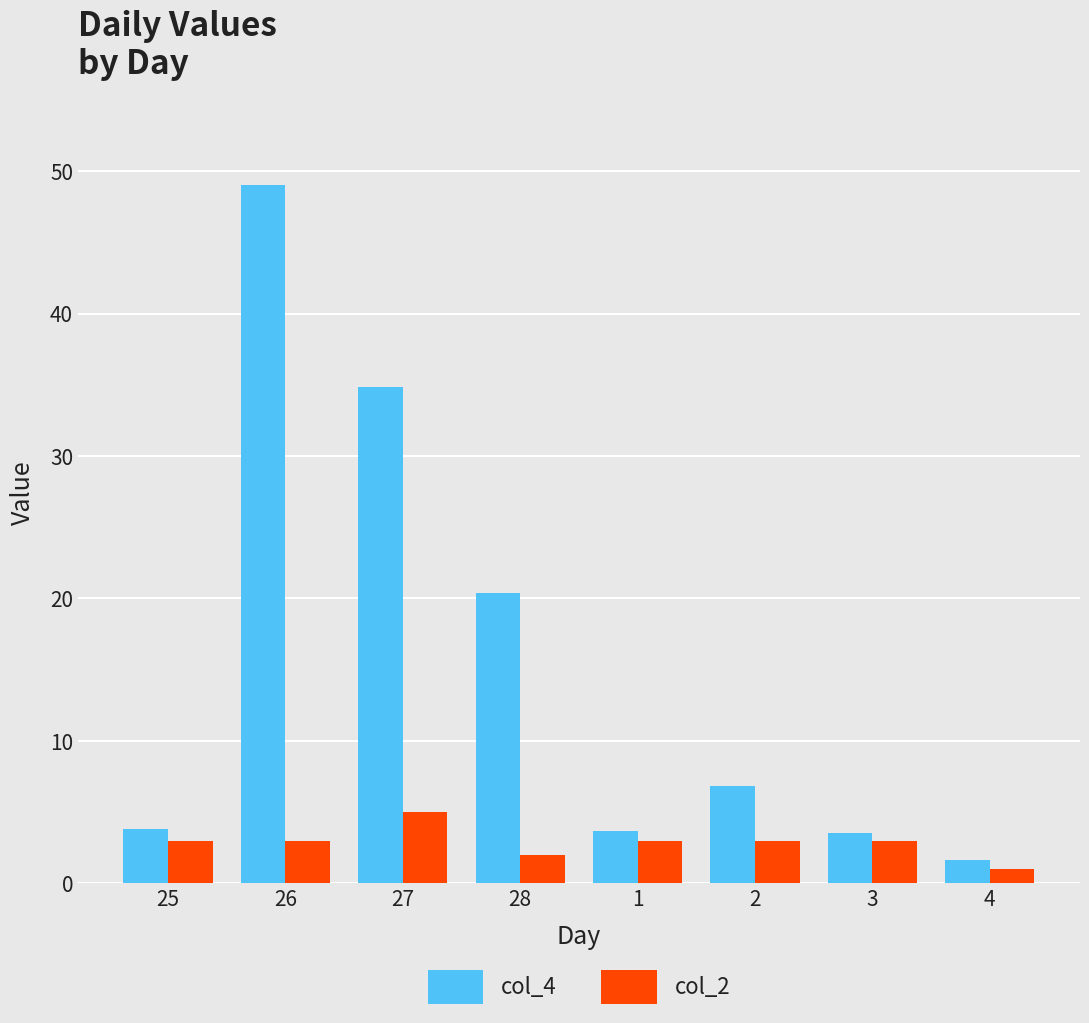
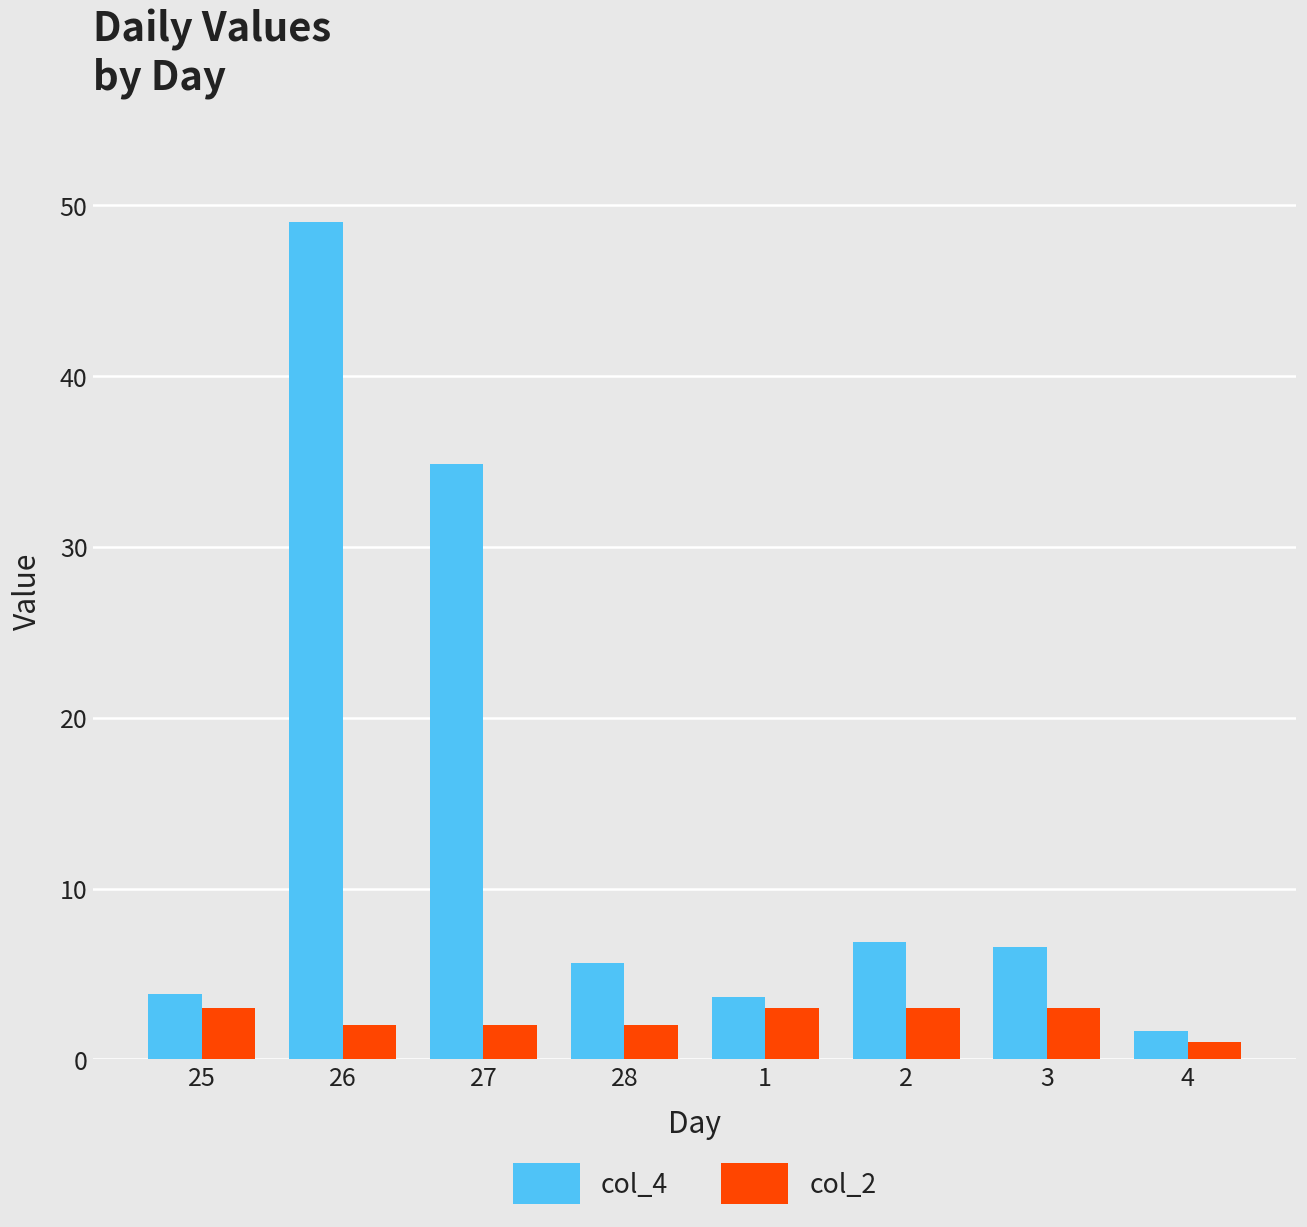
col_2, 26: 3 -> 2
col_2, 27: 5 -> 2
col_4, 28: 20.4 -> 5.6
col_4, 3: 3.5 -> 6.6
